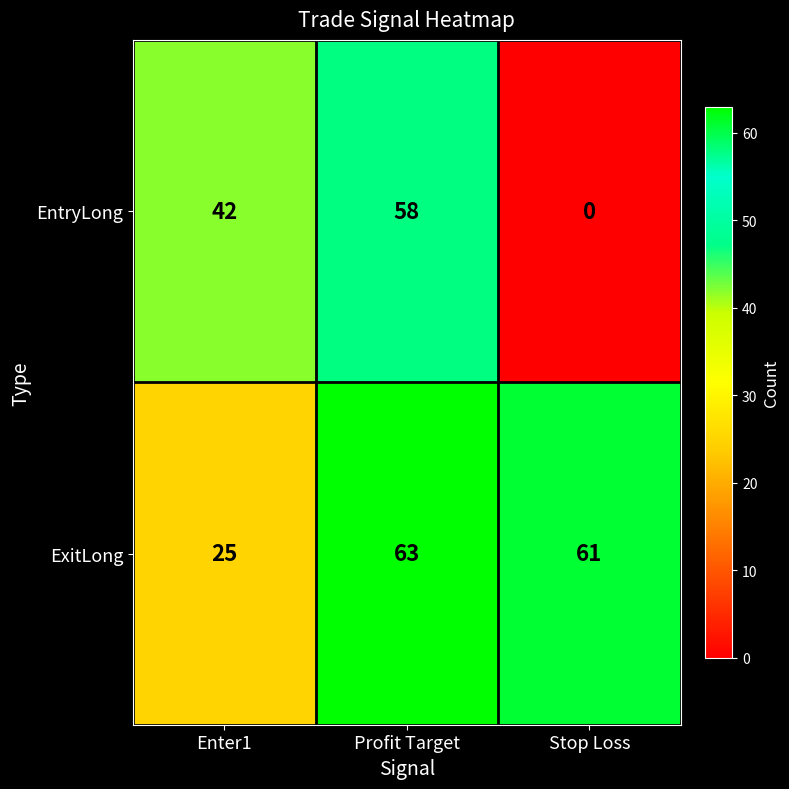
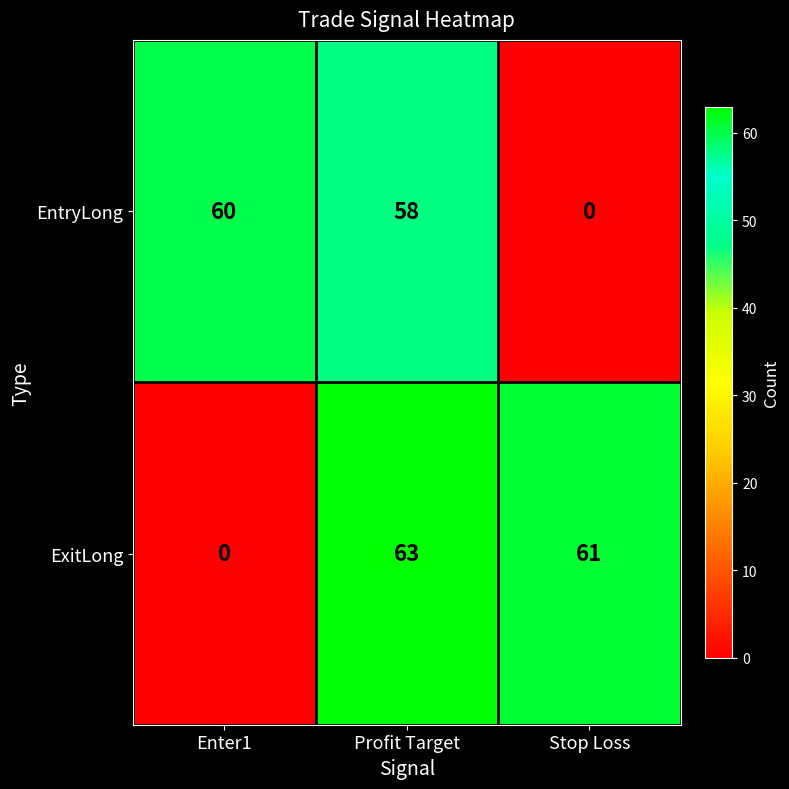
EntryLong, Enter1: 42 -> 60
ExitLong, Enter1: 25 -> 0
